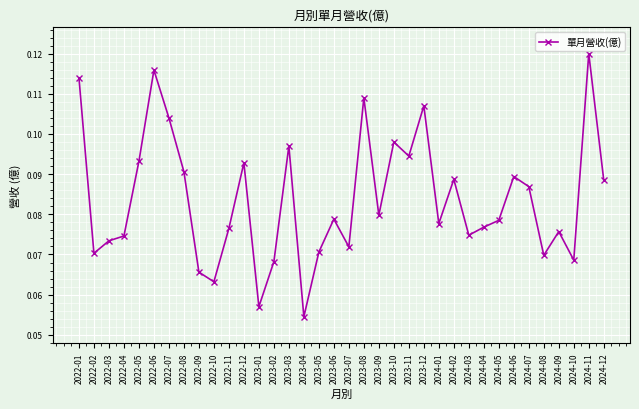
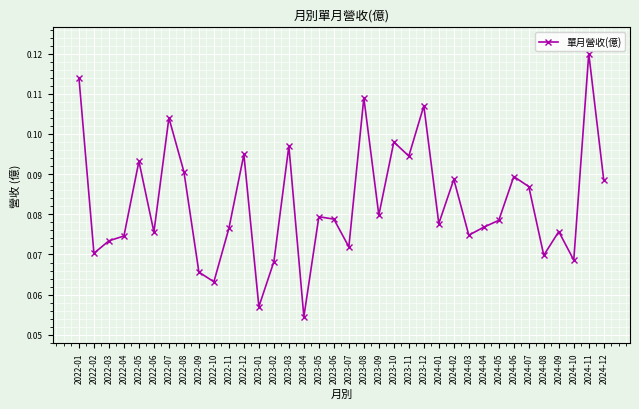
2022-06: 0.116 -> 0.076
2022-12: 0.093 -> 0.095
2023-05: 0.071 -> 0.079
